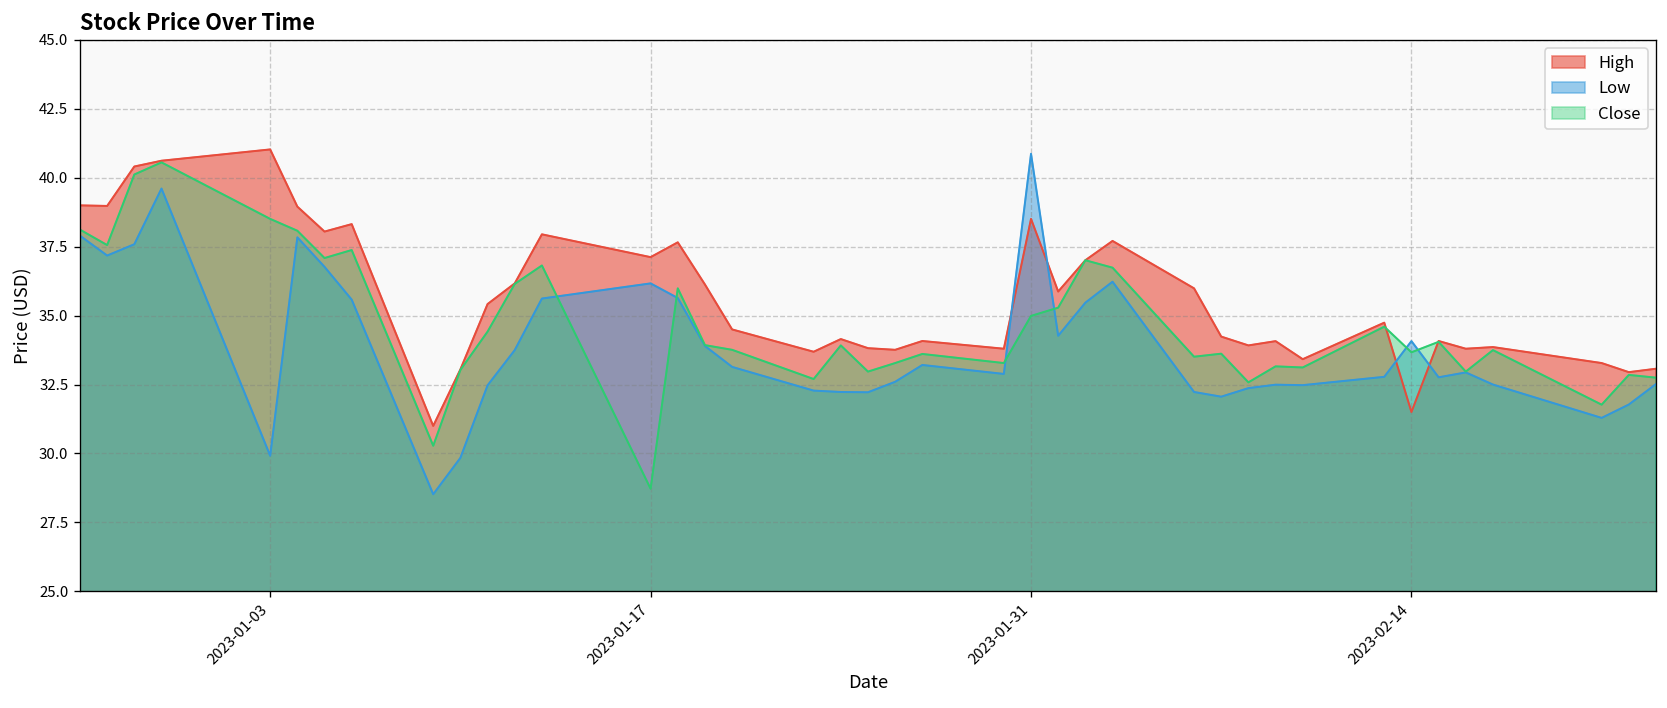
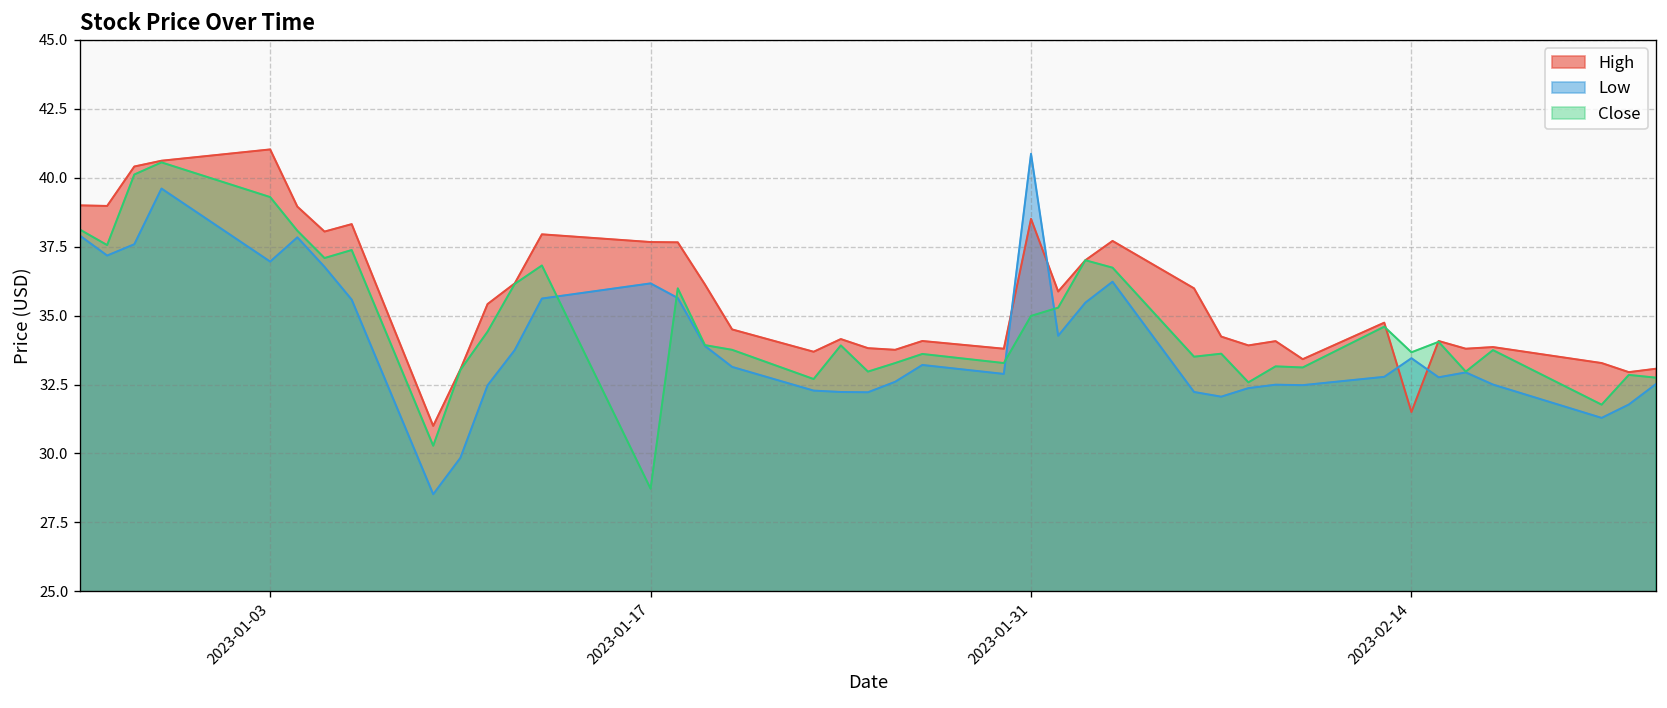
Low, 2023-01-03: 29.9 -> 37.0
Close, 2023-01-03: 38.5 -> 39.3
High, 2023-01-17: 37.1 -> 37.7
Low, 2023-02-14: 34.1 -> 33.5
